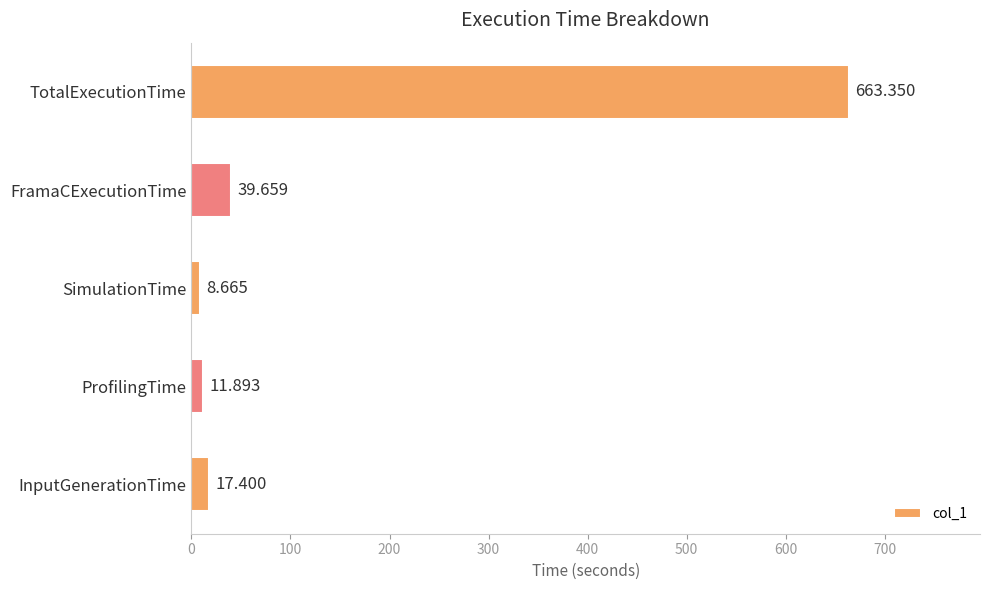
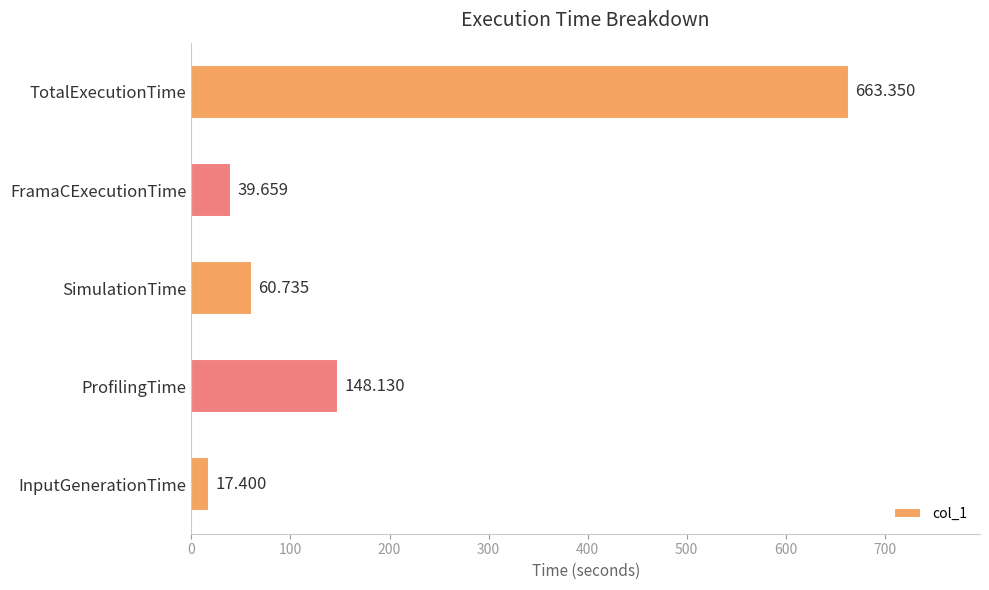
SimulationTime: 8.665 -> 60.735
ProfilingTime: 11.893 -> 148.130
